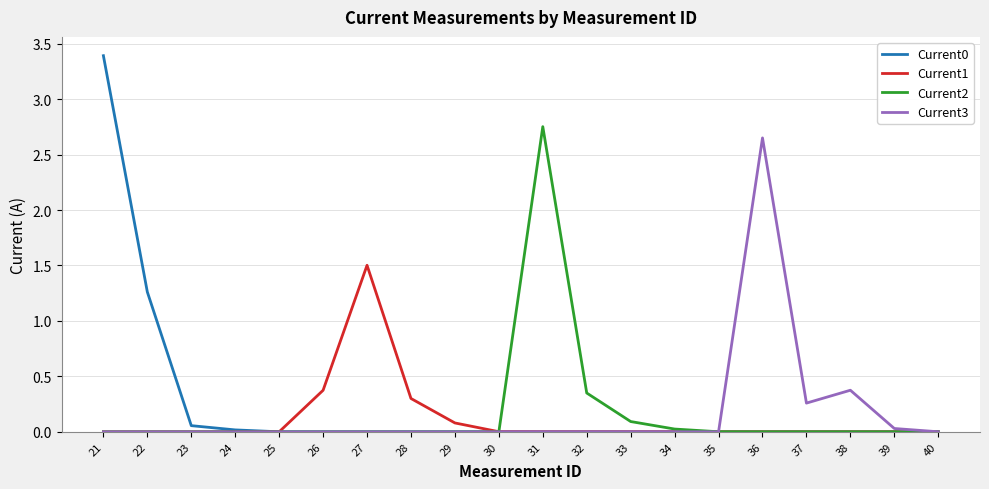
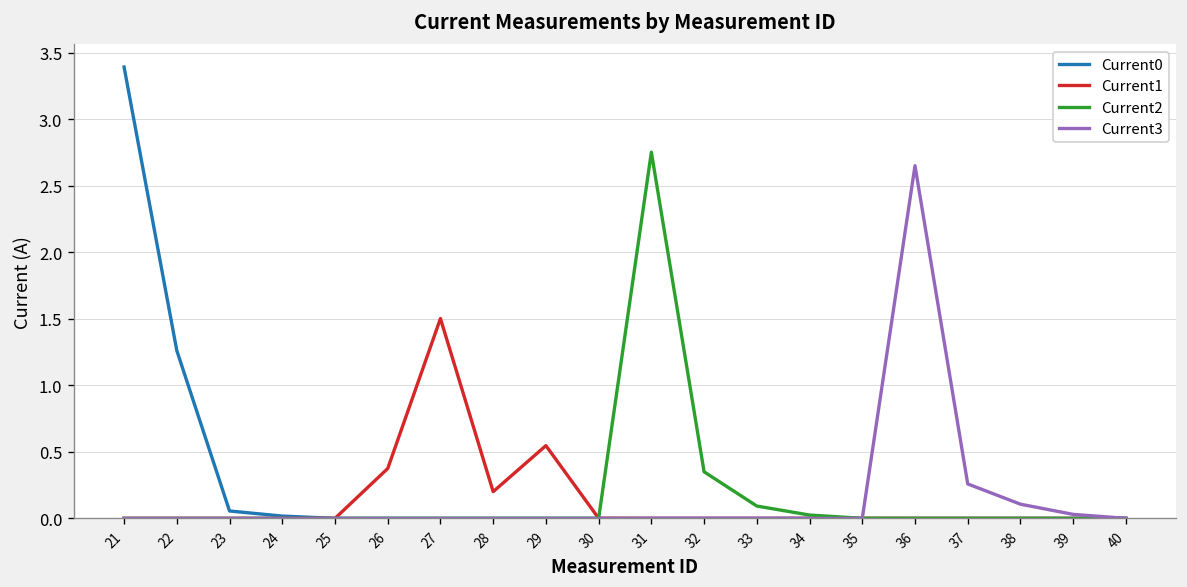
Current1, 28: 0.30 -> 0.20
Current1, 29: 0.08 -> 0.55
Current3, 38: 0.37 -> 0.11
